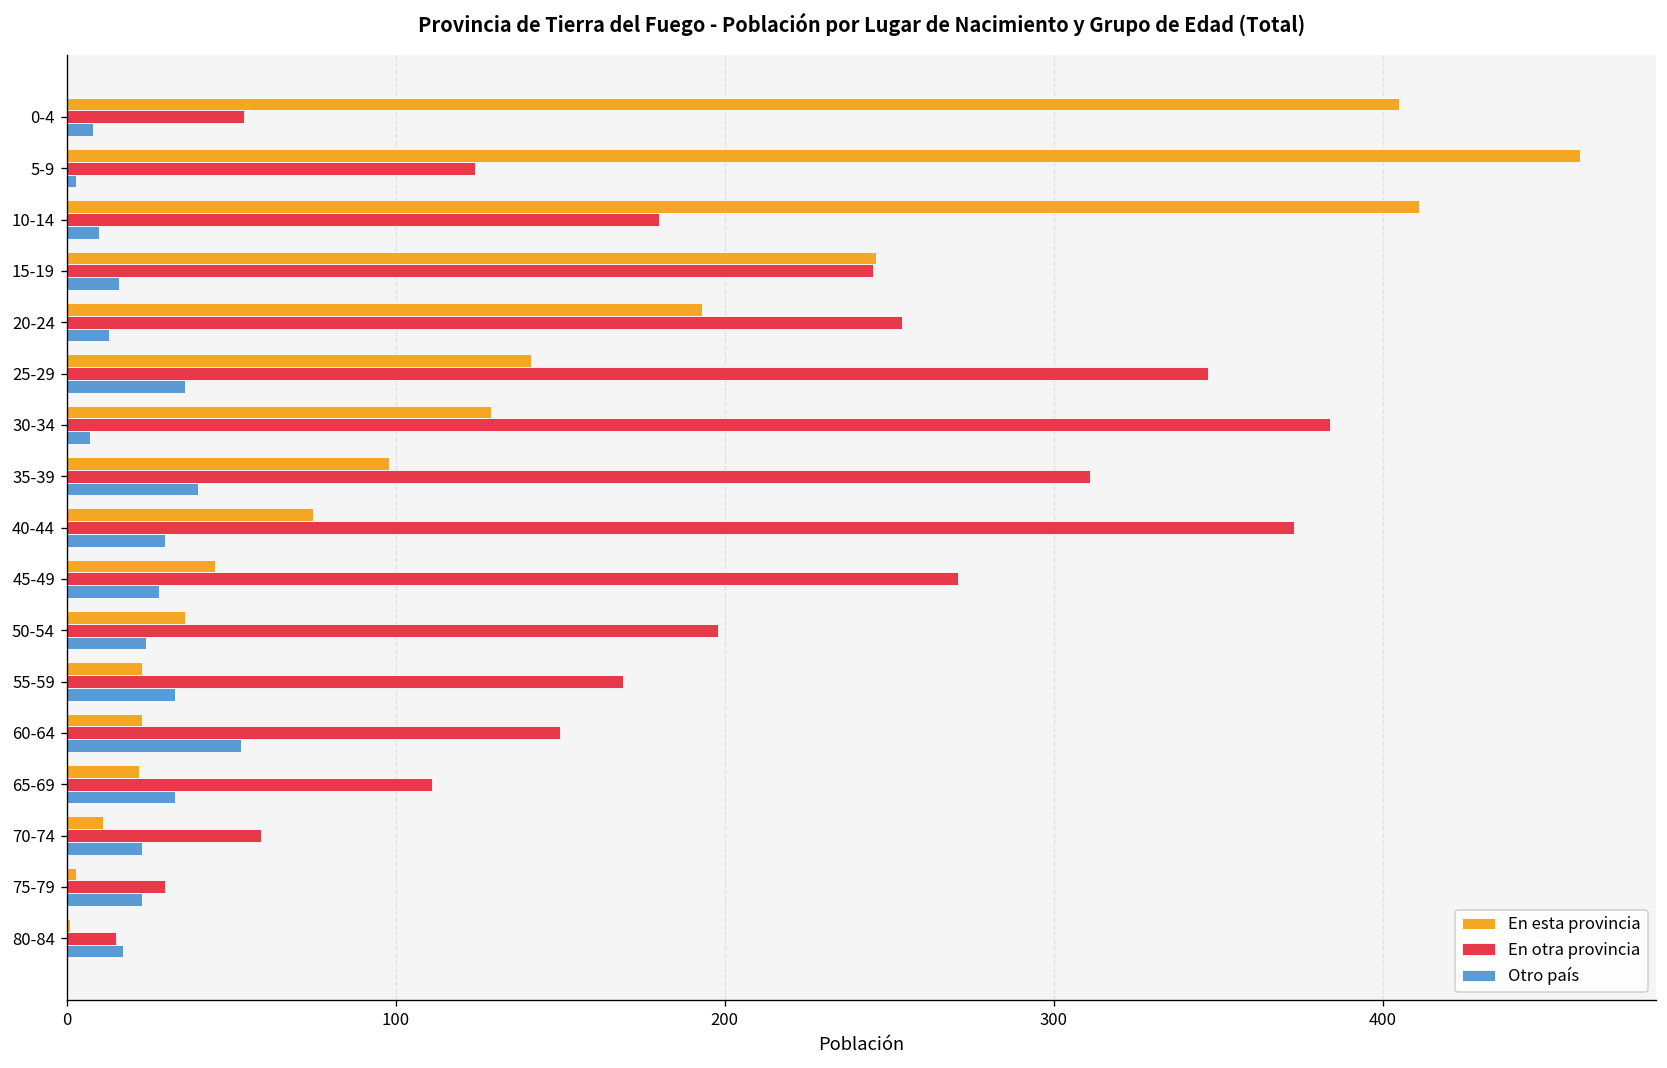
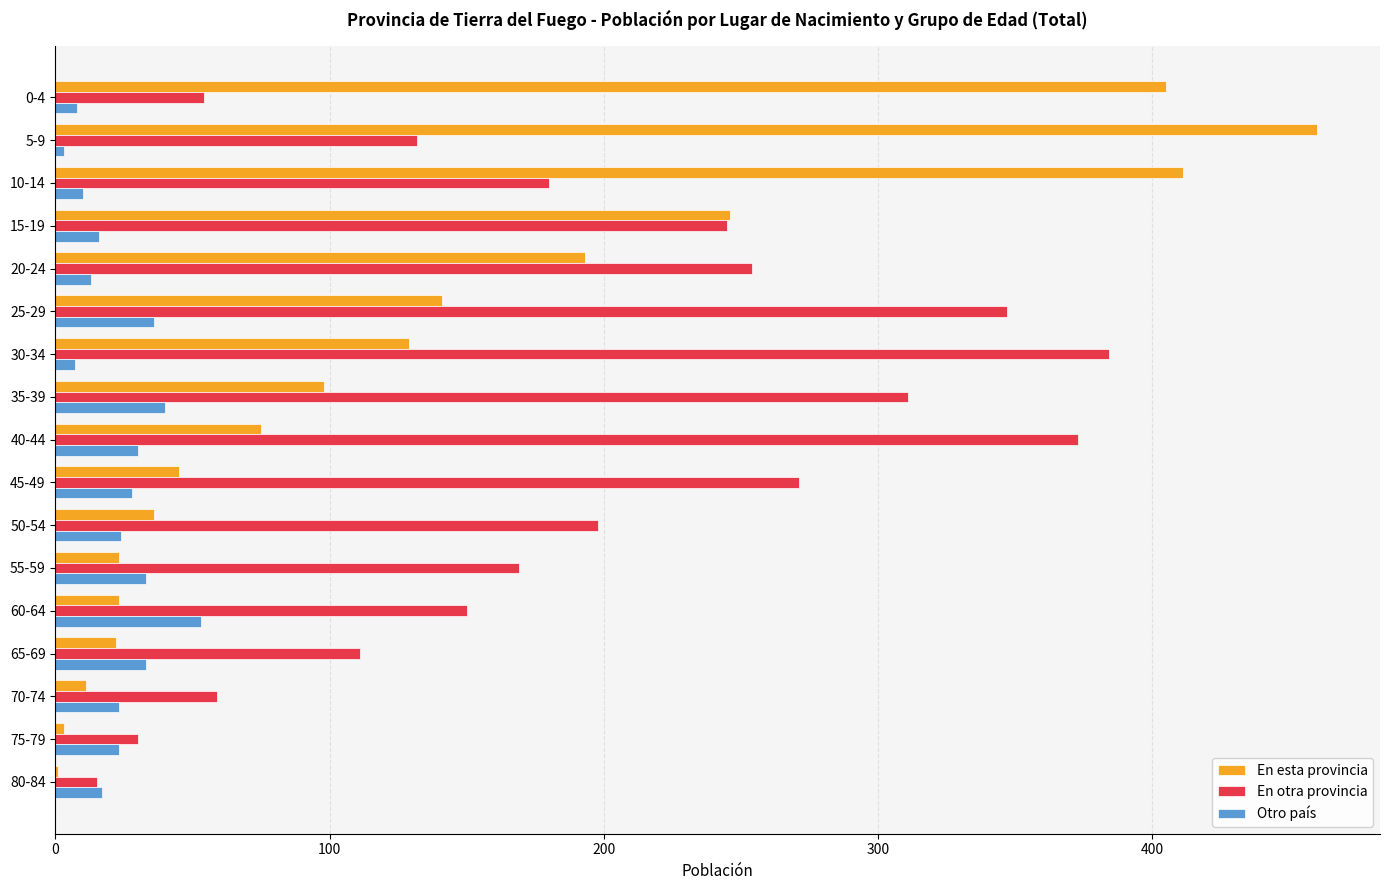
En otra provincia, 5-9: 124 -> 132
